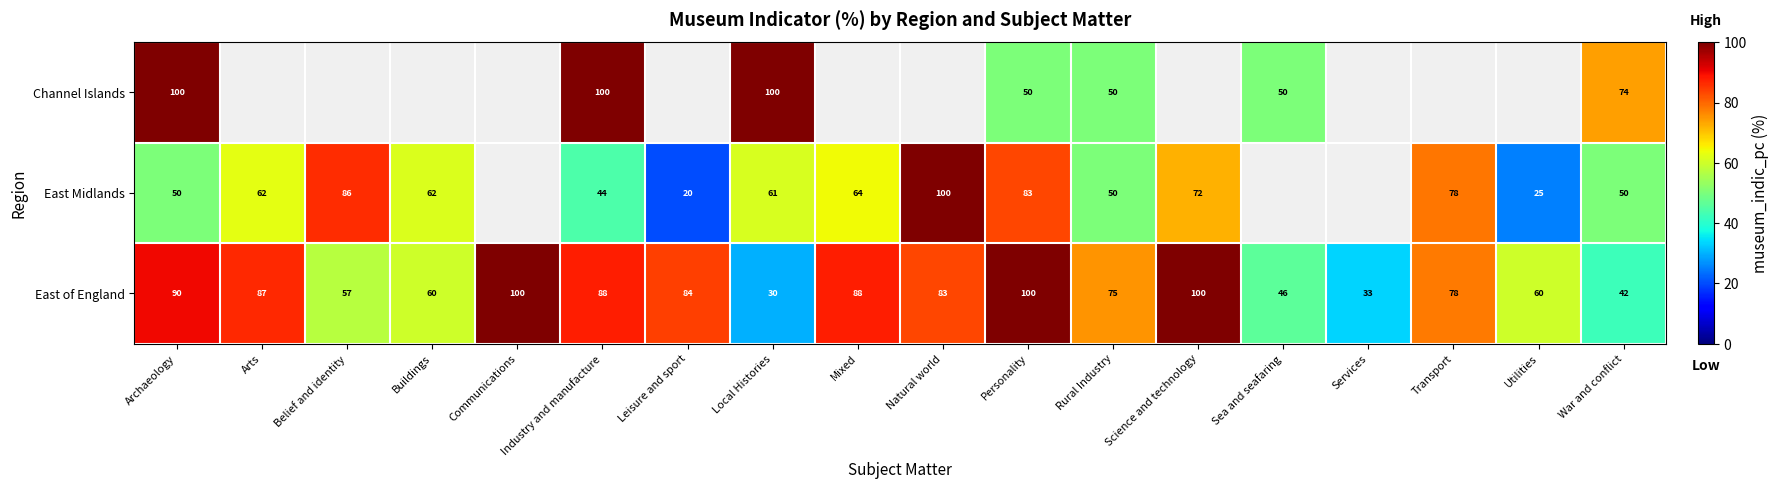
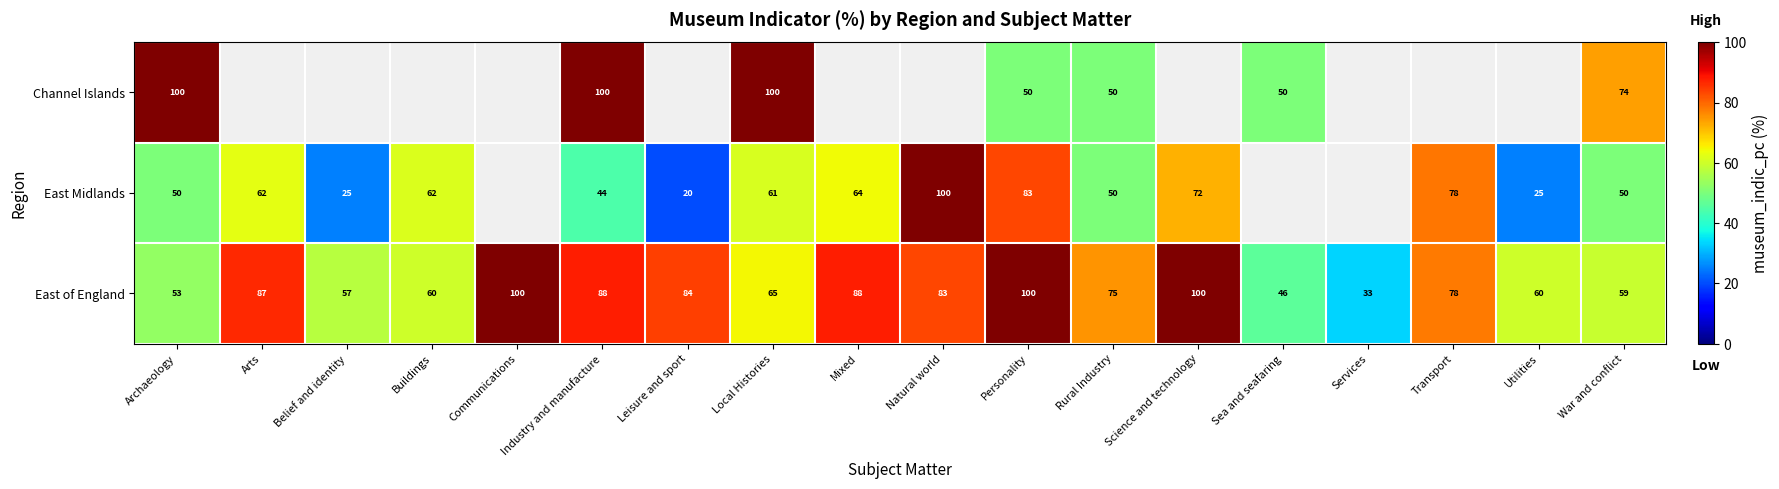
East Midlands, Belief and identity: 86 -> 25
East of England, Archaeology: 90 -> 53
East of England, Local Histories: 30 -> 65
East of England, War and conflict: 42 -> 59
